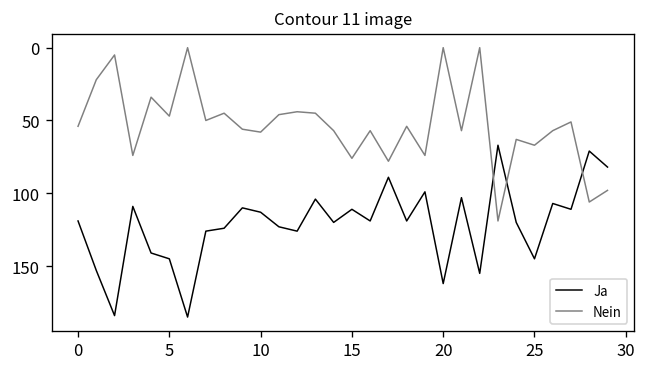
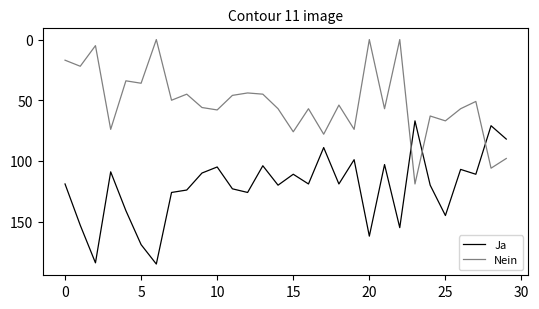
Nein, 0: 54 -> 17
Ja, 5: 145 -> 169
Nein, 5: 47 -> 36
Ja, 10: 113 -> 105
